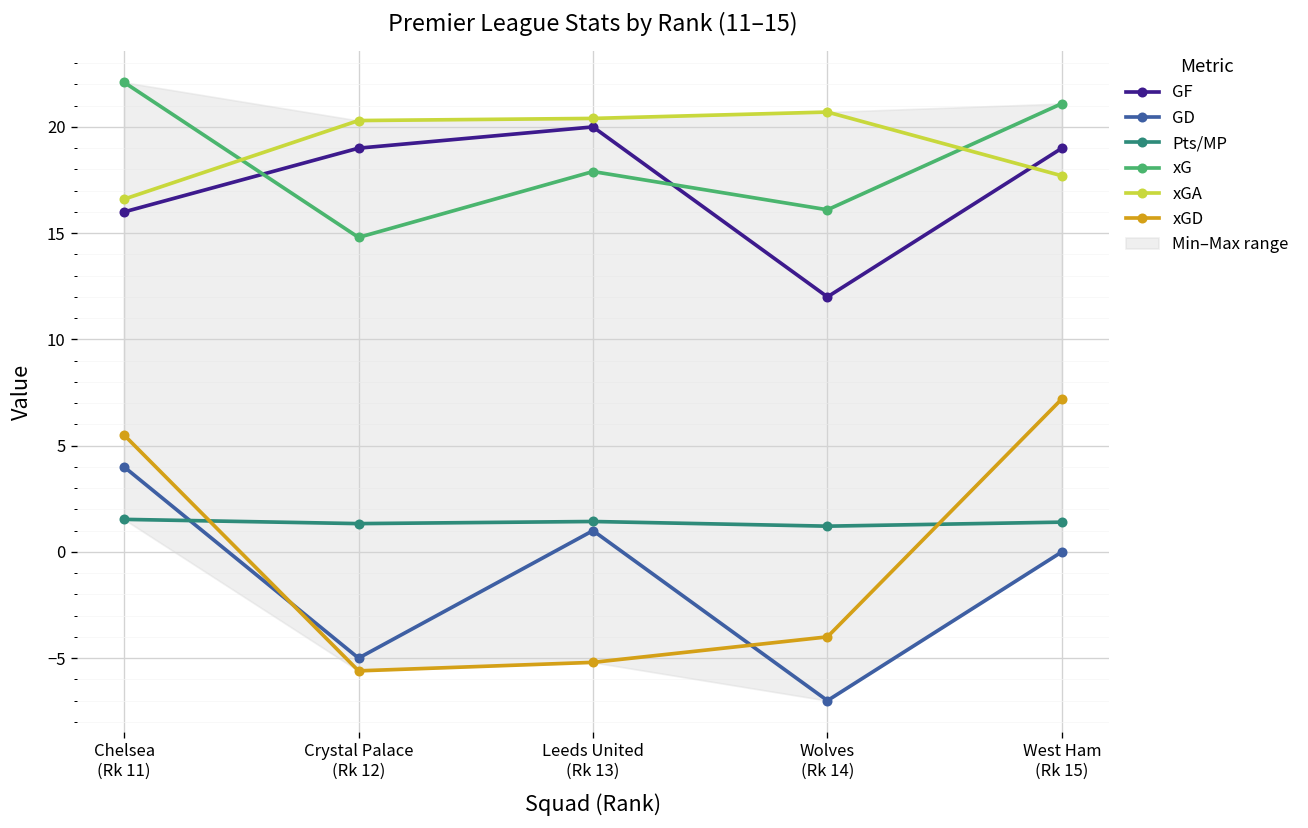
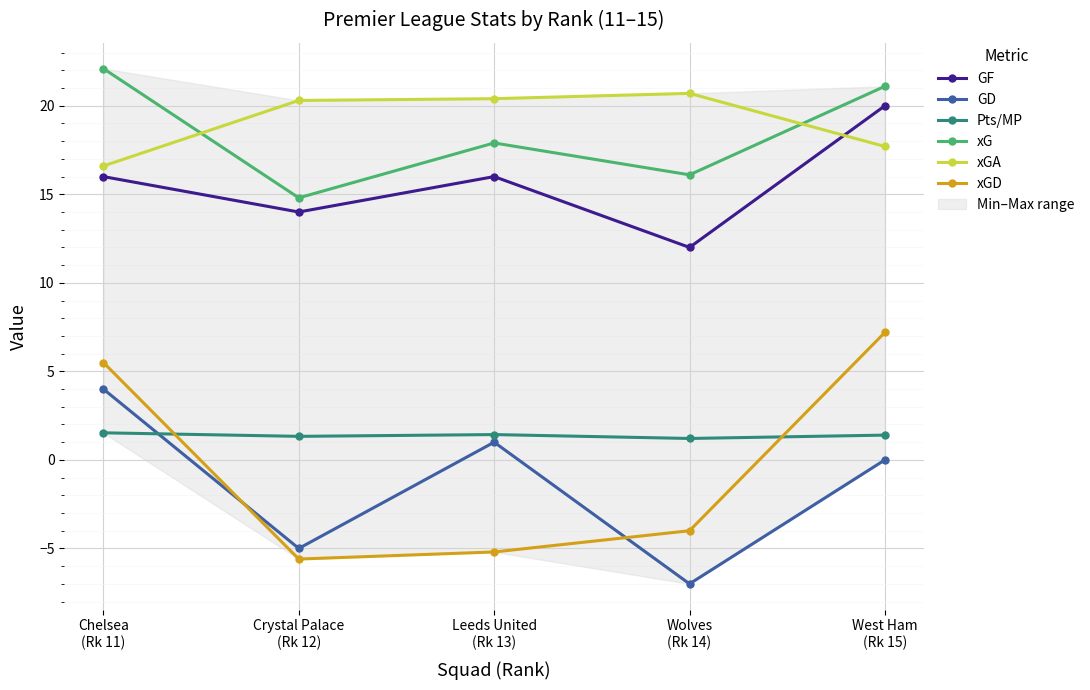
GF, Crystal Palace (Rk 12): 19 -> 14
GF, Leeds United (Rk 13): 20 -> 16
GF, West Ham (Rk 15): 19 -> 20
